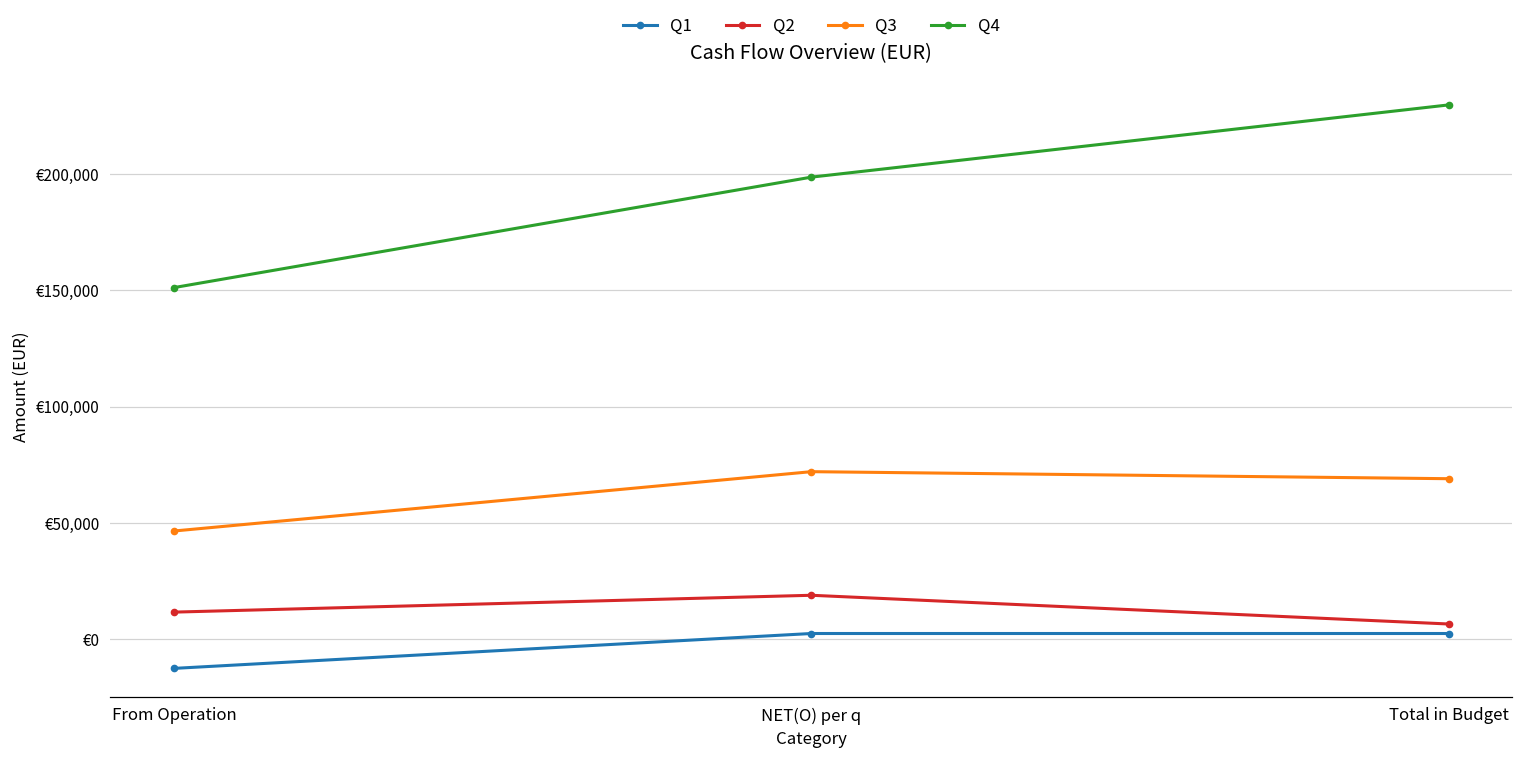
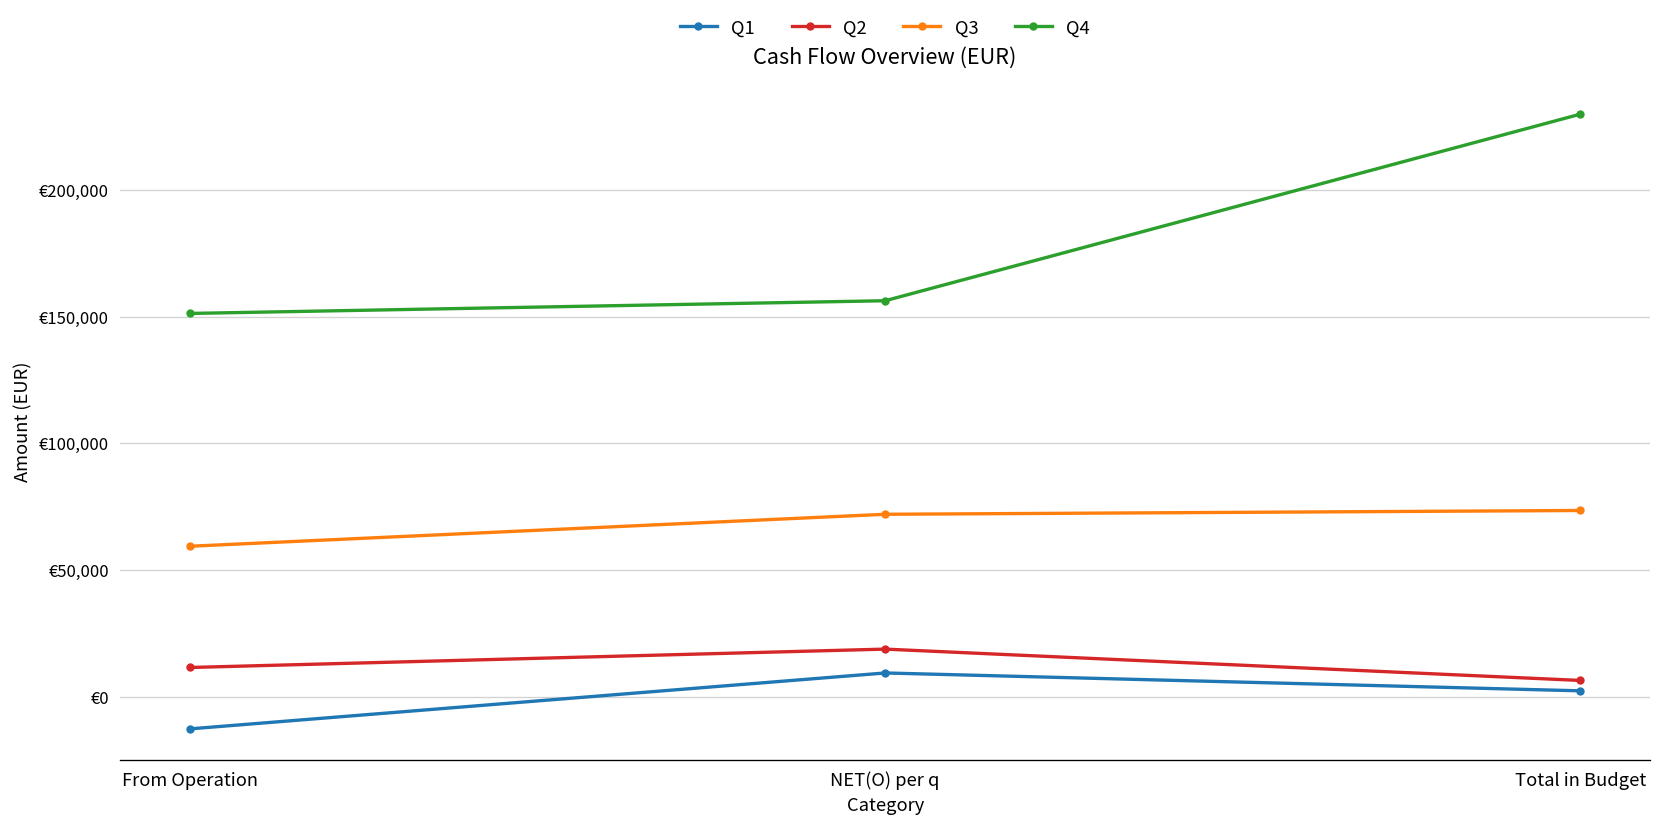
Q3, From Operation: €47,000 -> €59,000
Q1, NET(O) per q: €2,000 -> €9,000
Q4, NET(O) per q: €199,000 -> €156,000
Q3, Total in Budget: €69,000 -> €74,000
